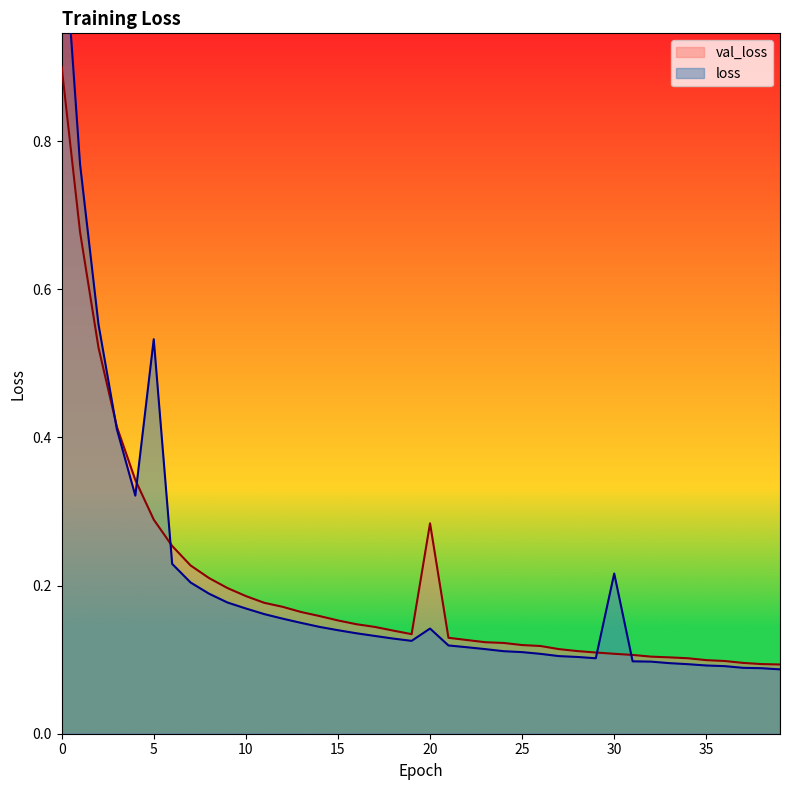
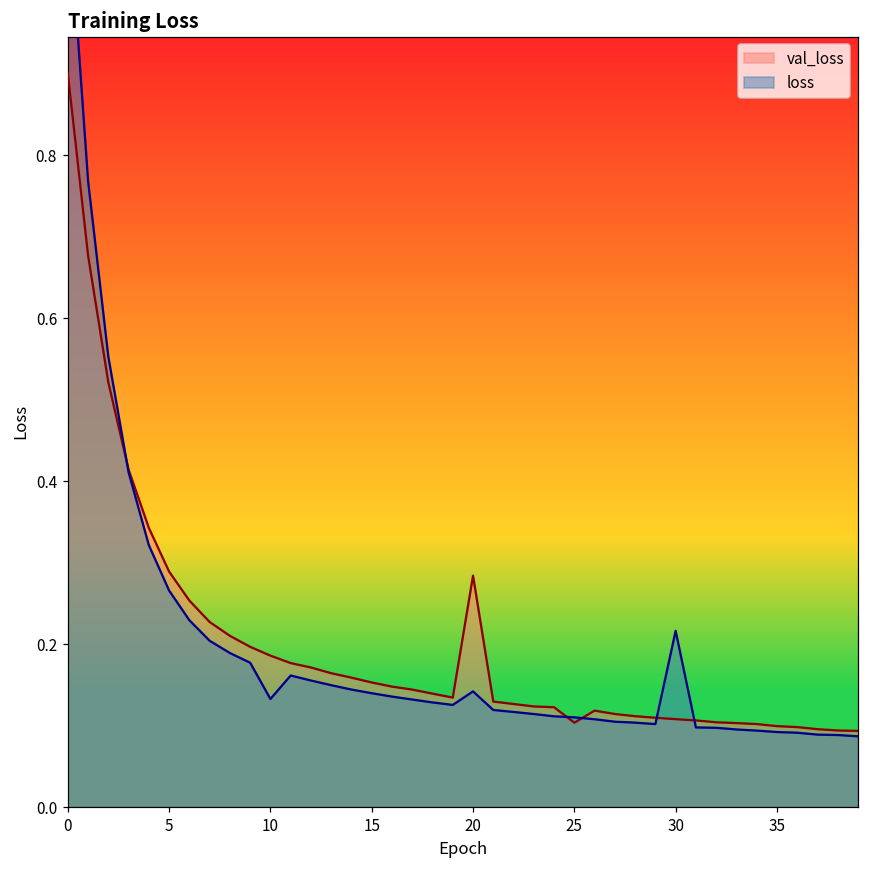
loss, 5: 0.53 -> 0.27
loss, 10: 0.17 -> 0.13
val_loss, 25: 0.12 -> 0.10
